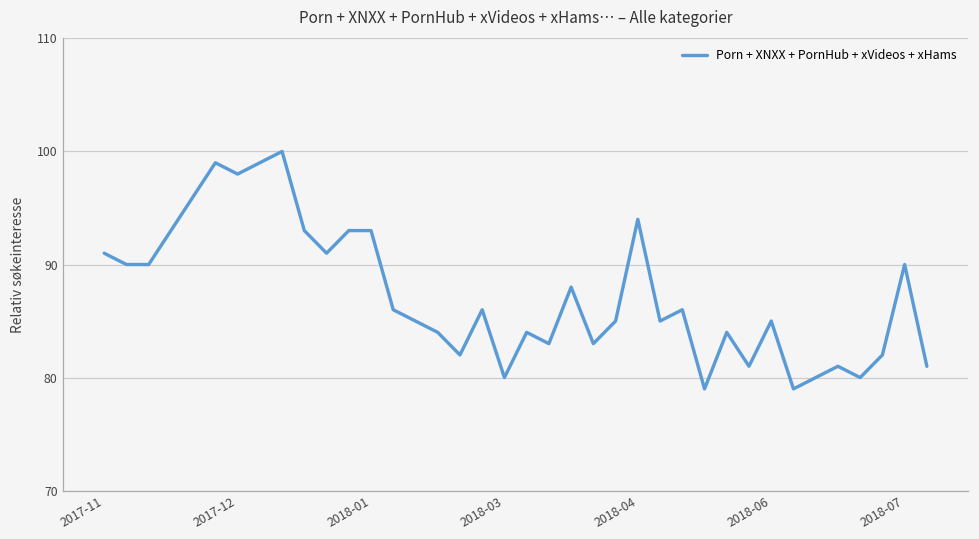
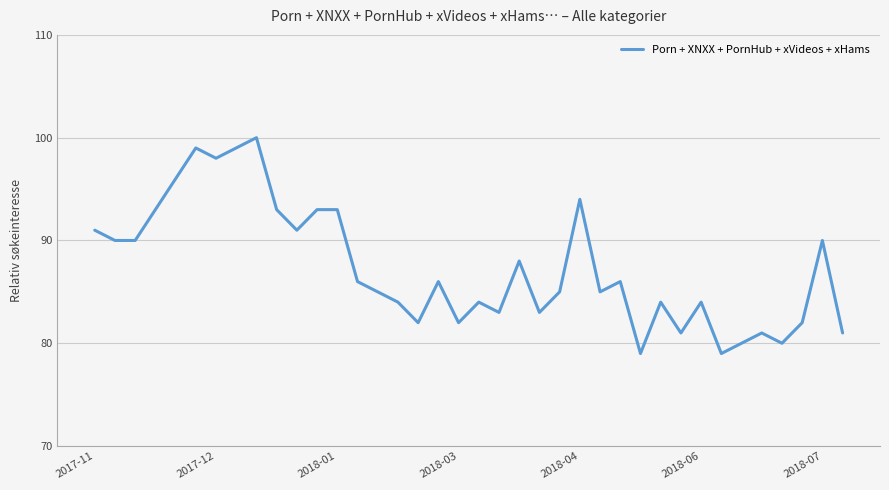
2018-03: 80 -> 82
2018-06: 85 -> 84
